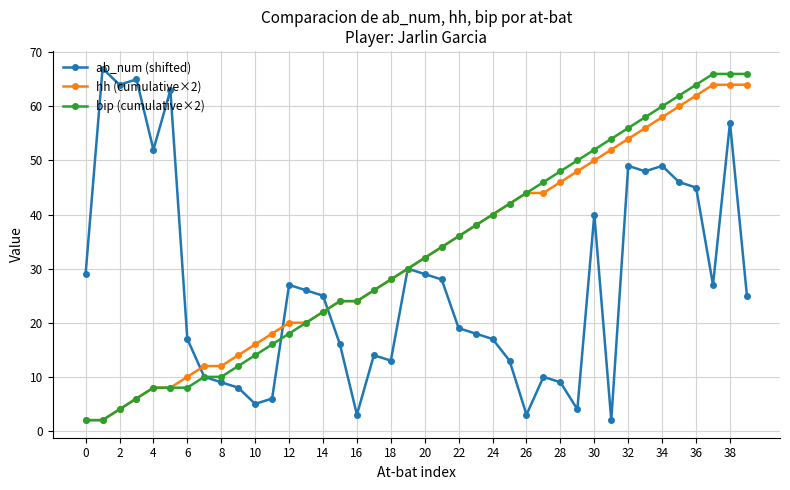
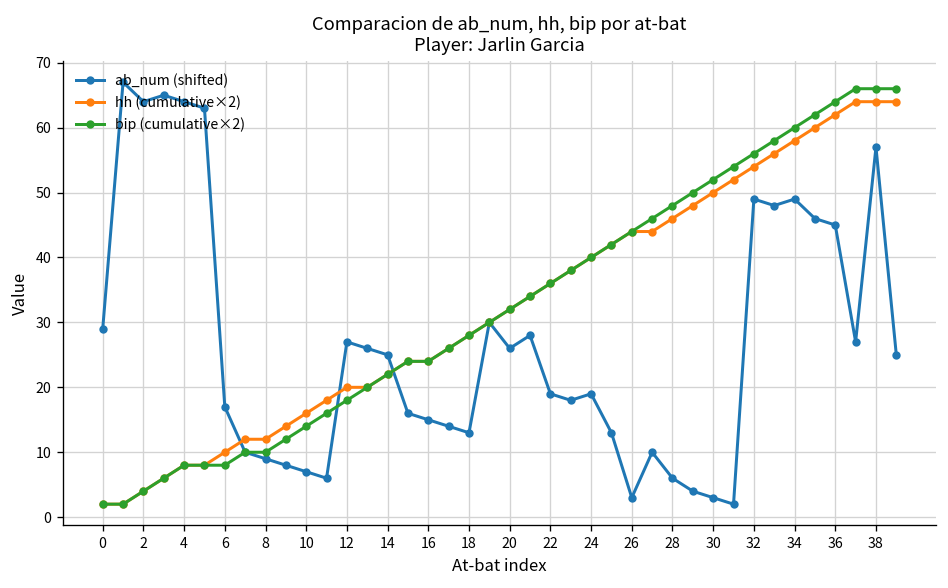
ab_num (shifted), 4: 52 -> 64
ab_num (shifted), 10: 5 -> 7
ab_num (shifted), 16: 3 -> 15
ab_num (shifted), 20: 29 -> 26
ab_num (shifted), 24: 17 -> 19
ab_num (shifted), 28: 9 -> 6
ab_num (shifted), 30: 40 -> 3
